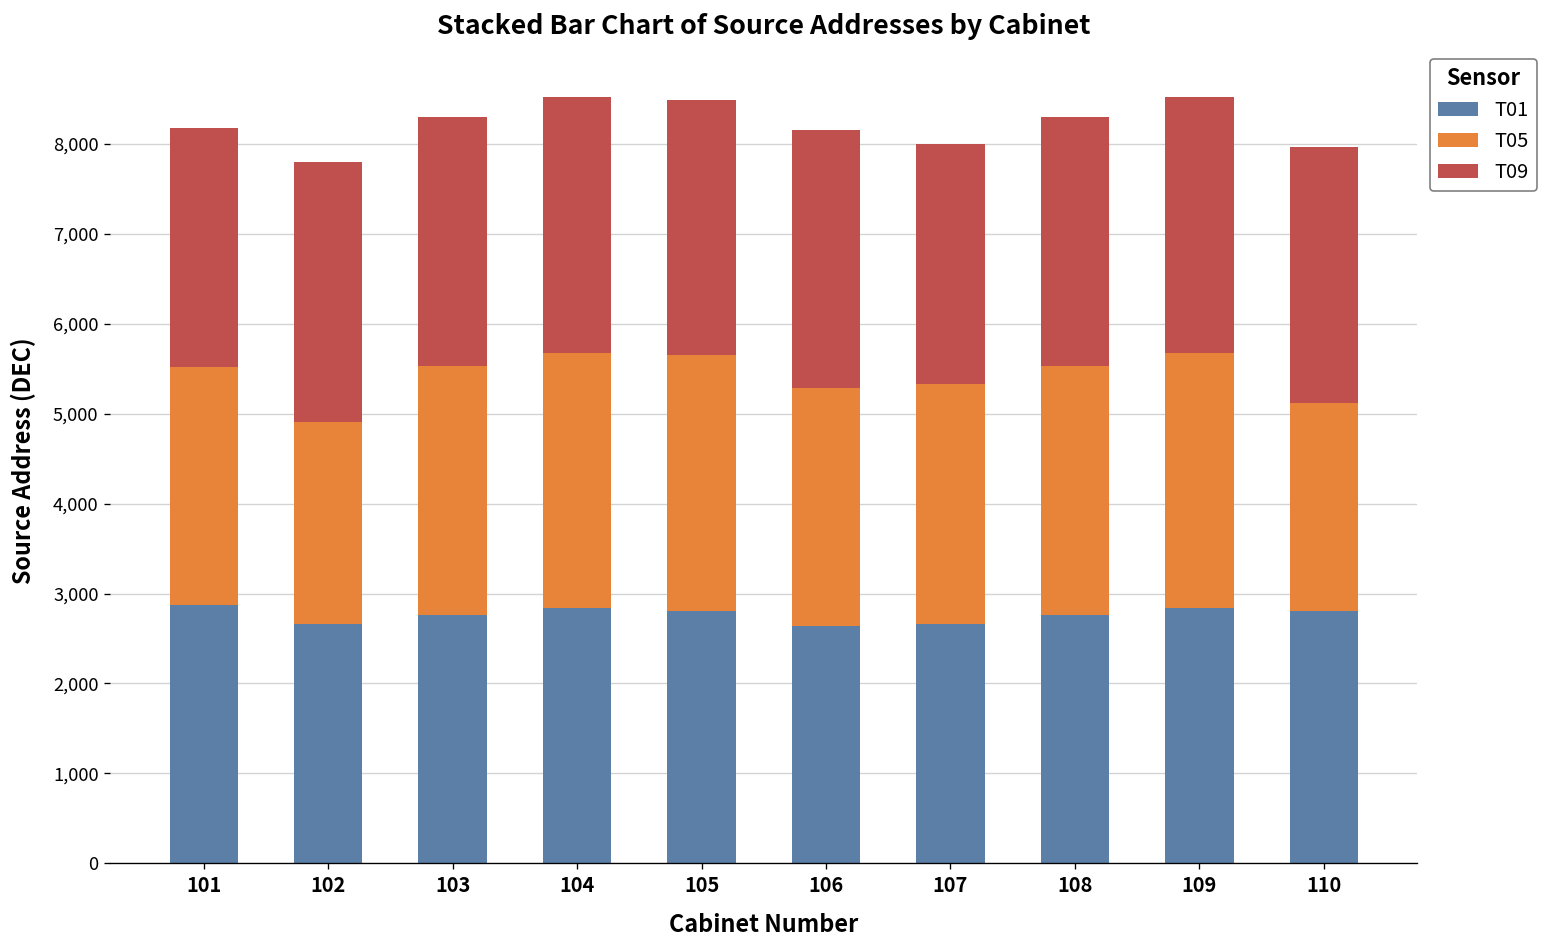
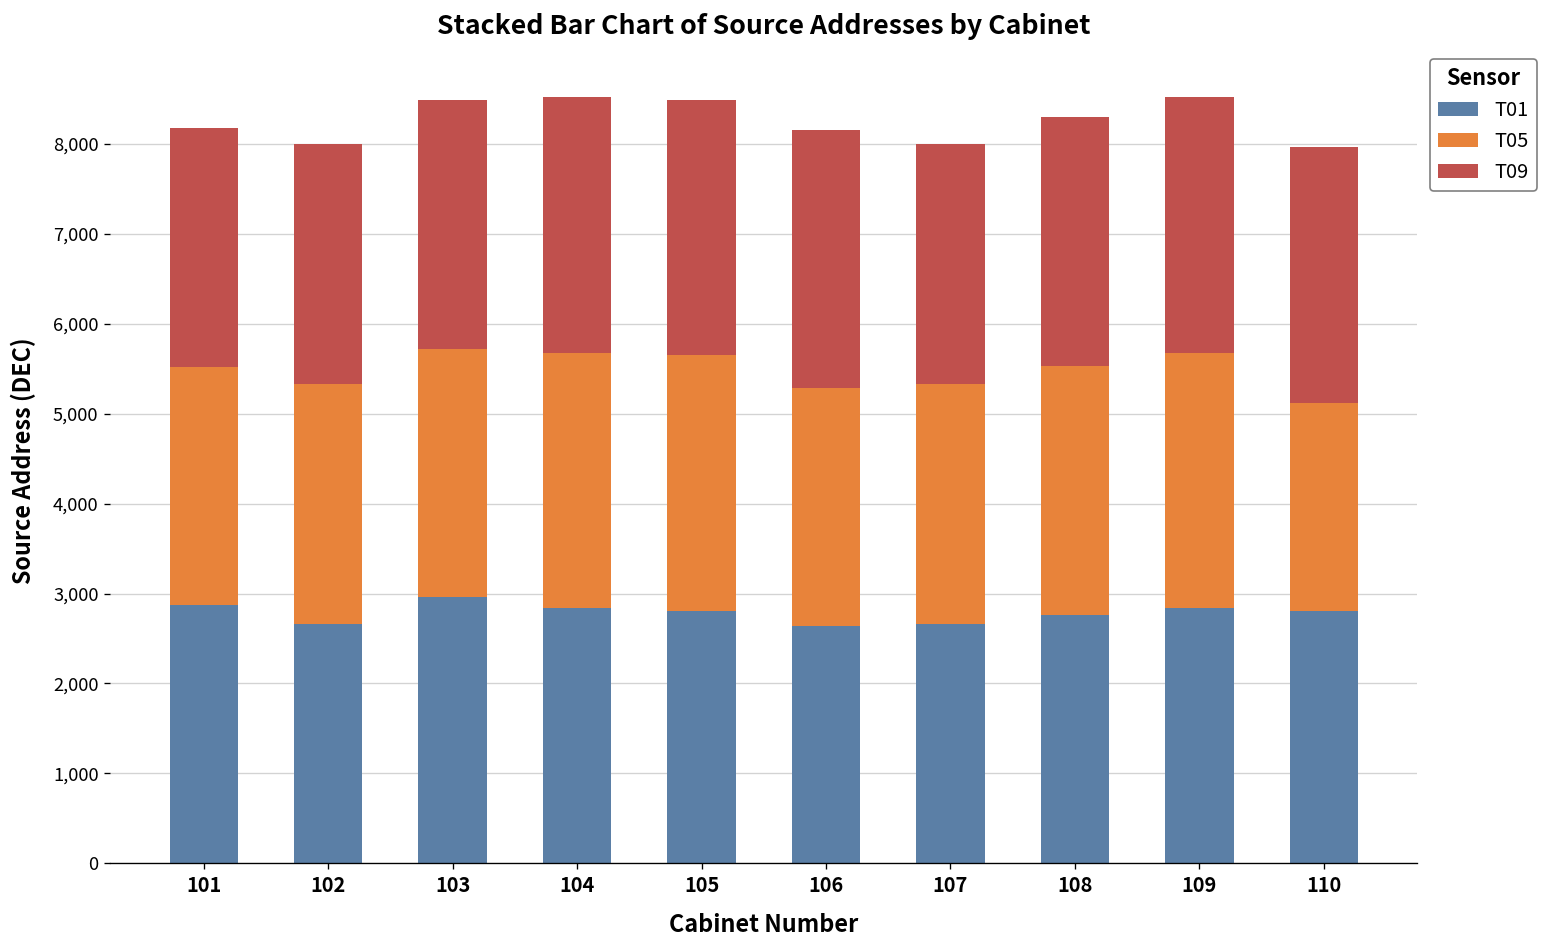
T05, 102: 2,200 -> 2,700
T09, 102: 2,900 -> 2,700
T01, 103: 2,800 -> 3,000
